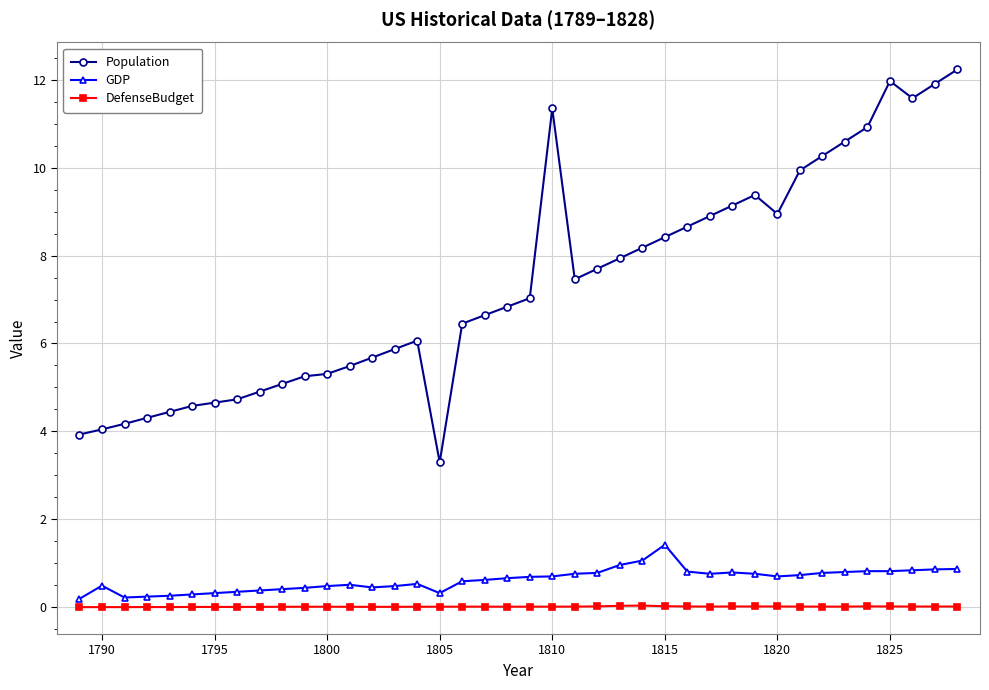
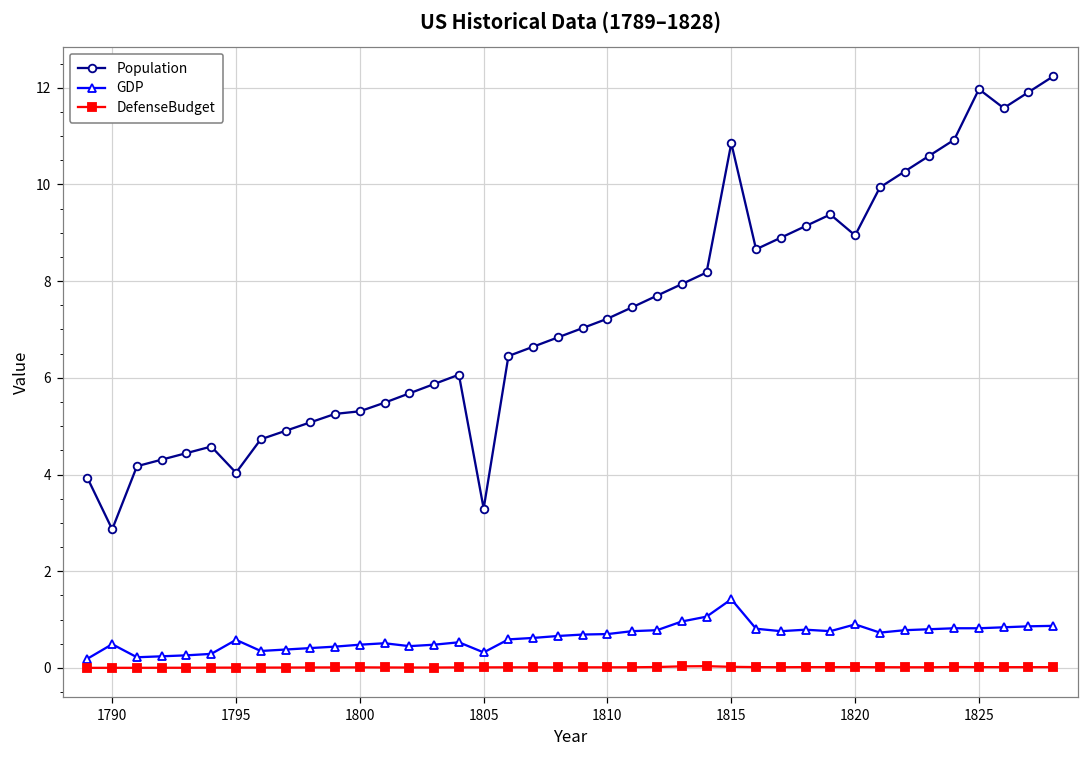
Population, 1790: 4.0 -> 2.9
Population, 1795: 4.7 -> 4.0
GDP, 1795: 0.3 -> 0.6
Population, 1810: 11.3 -> 7.2
Population, 1815: 8.4 -> 10.9
GDP, 1820: 0.7 -> 0.9
